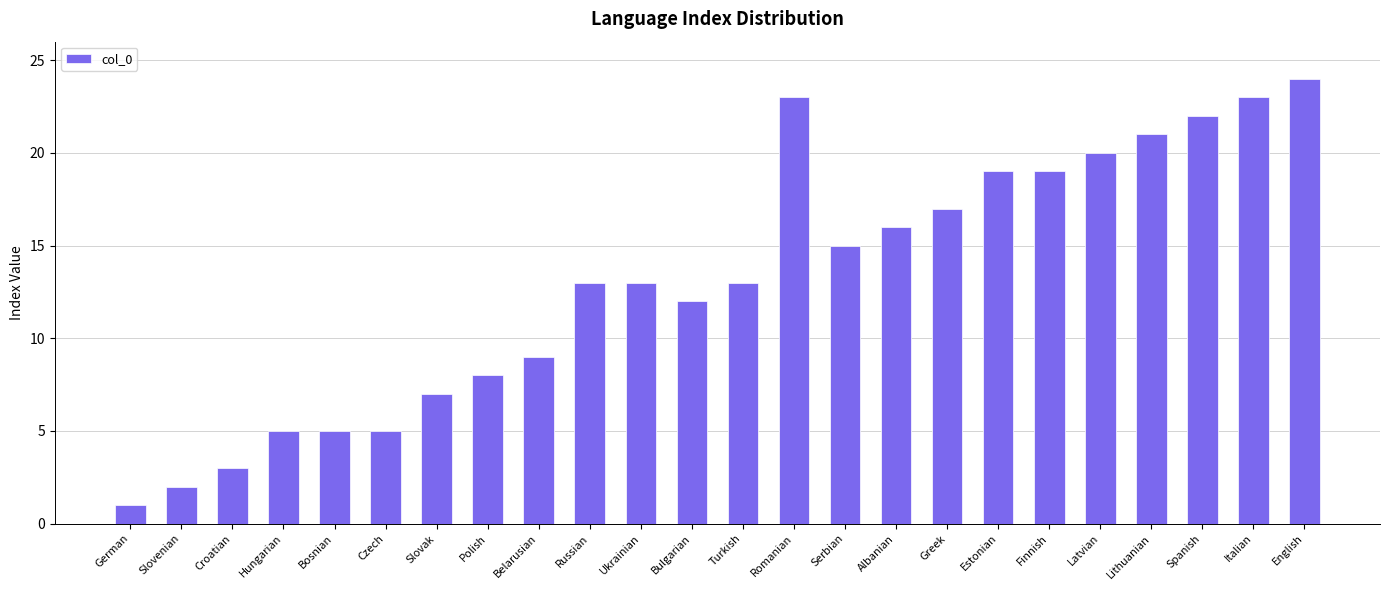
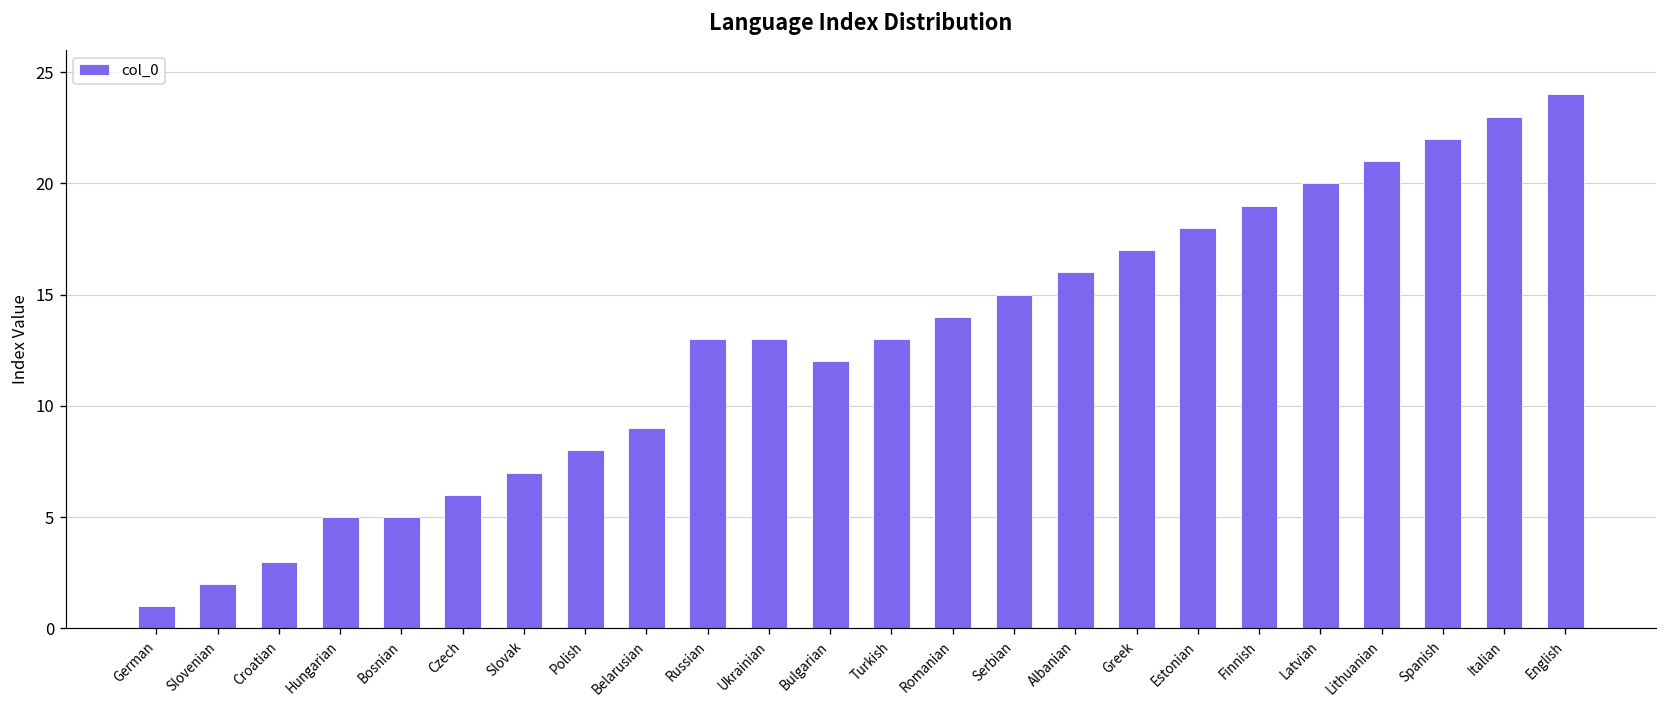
Czech: 5 -> 6
Romanian: 23 -> 14
Estonian: 19 -> 18
